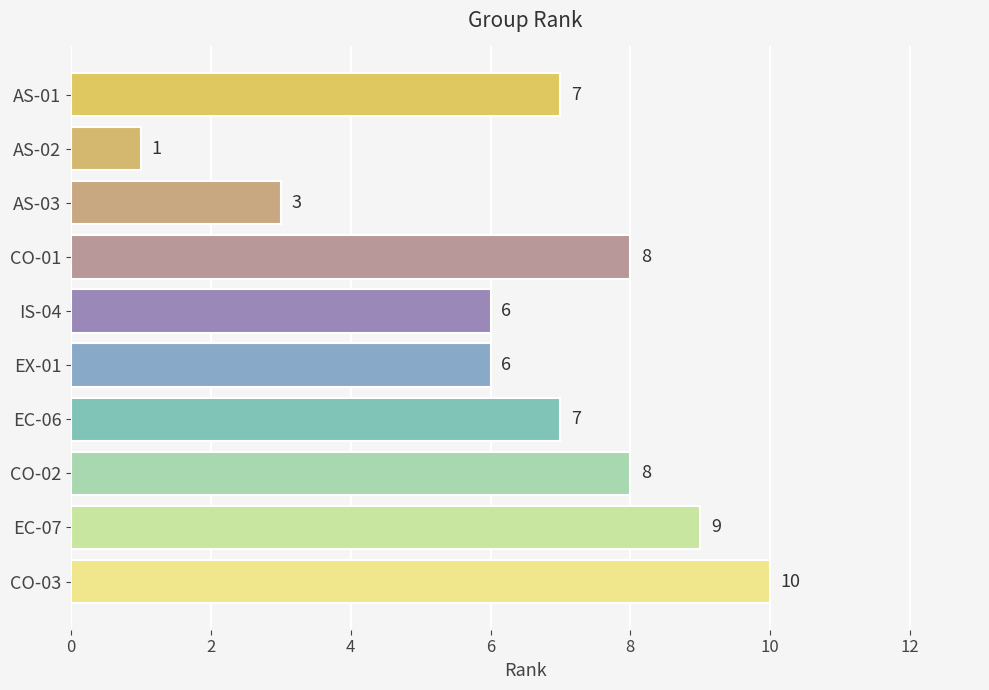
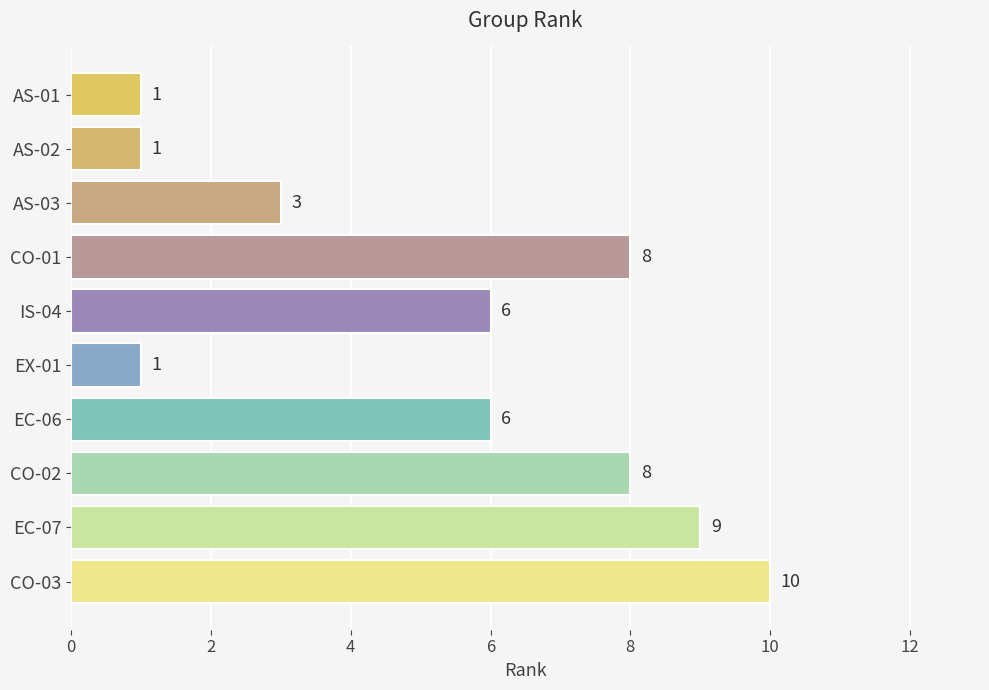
AS-01: 7 -> 1
EX-01: 6 -> 1
EC-06: 7 -> 6
